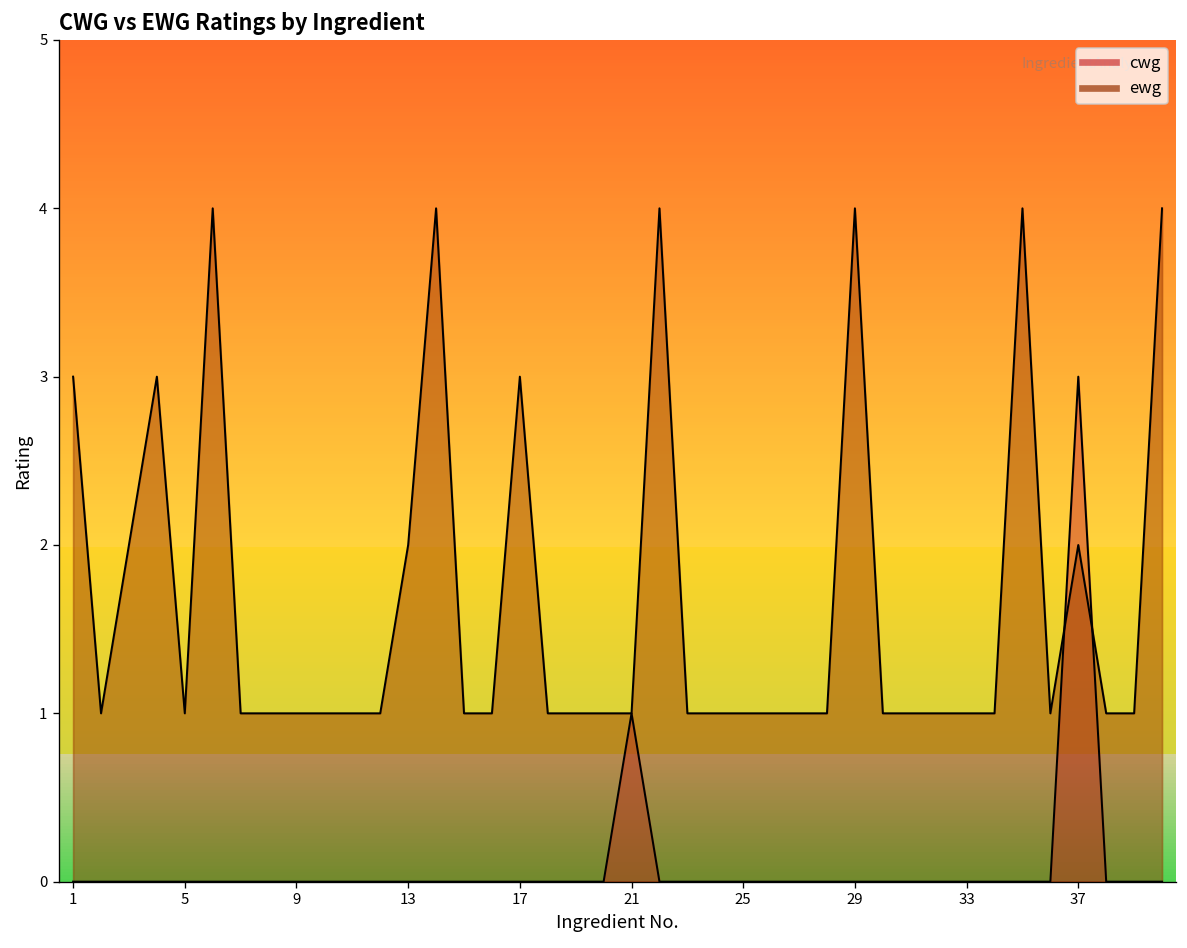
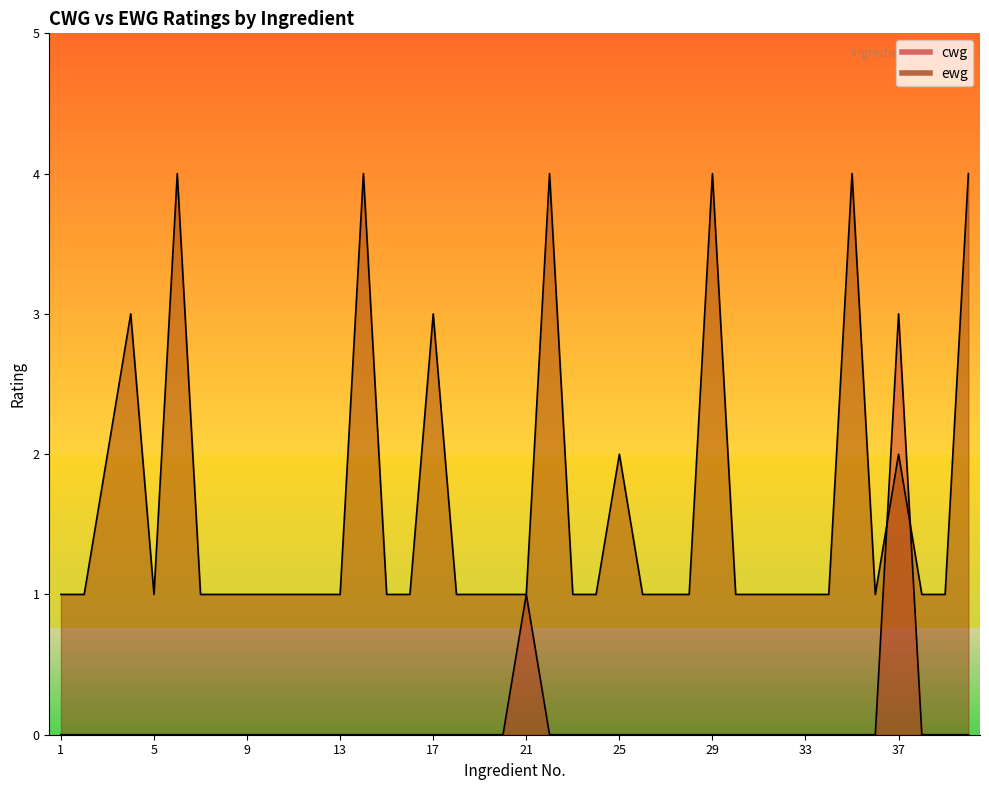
ewg, 1: 3 -> 1
ewg, 13: 2 -> 1
ewg, 25: 1 -> 2
